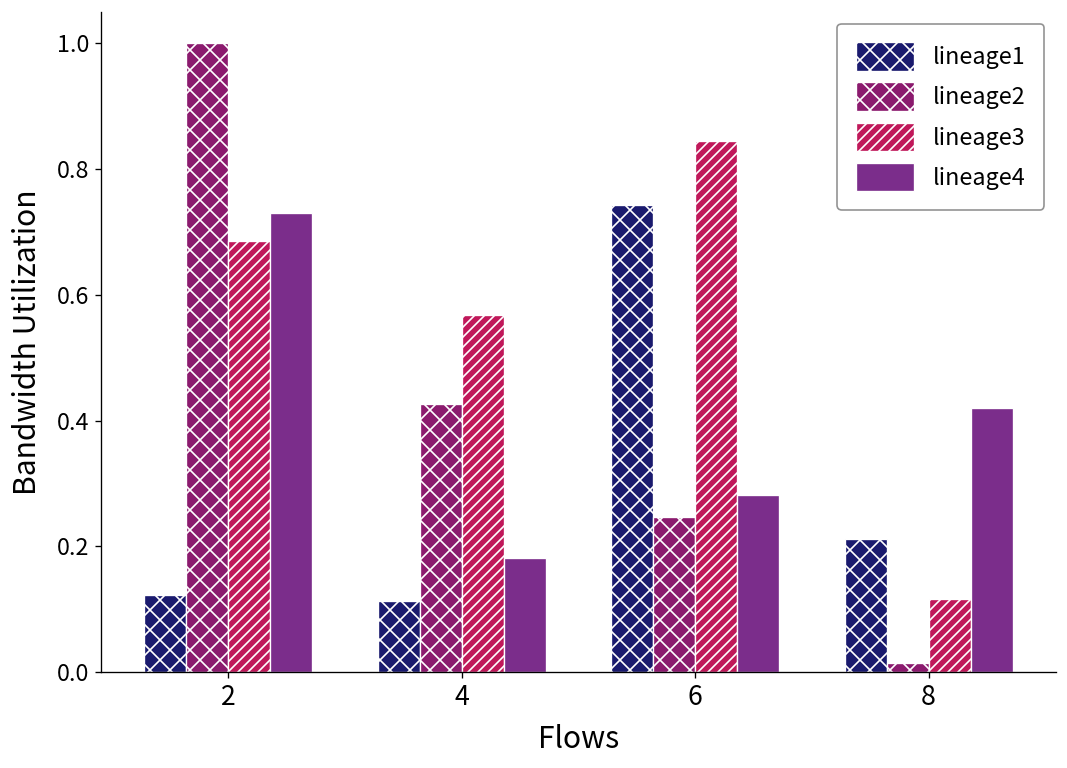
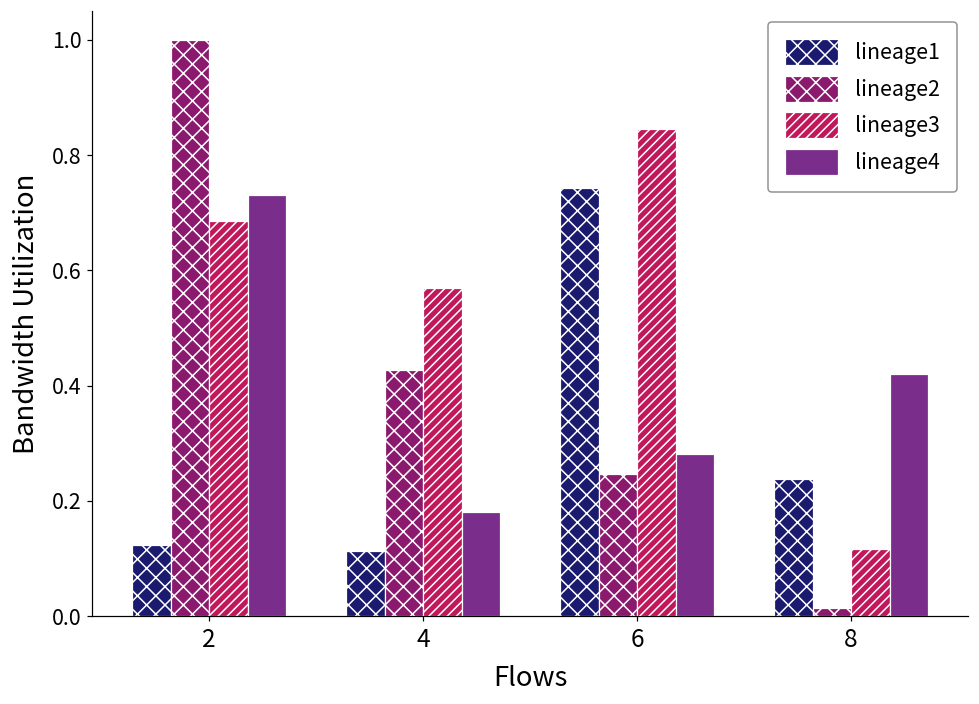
lineage1, 8: 0.21 -> 0.24
